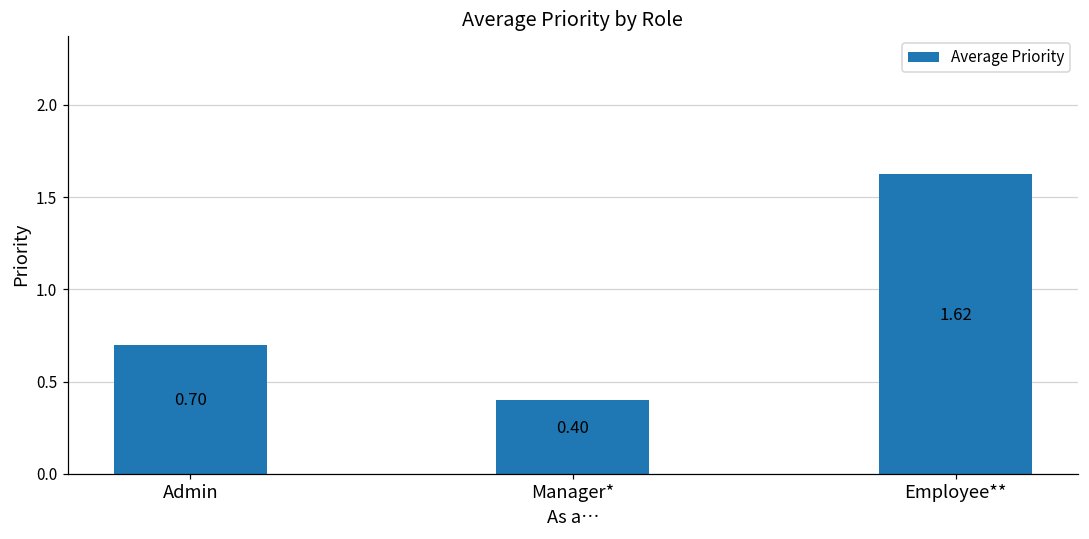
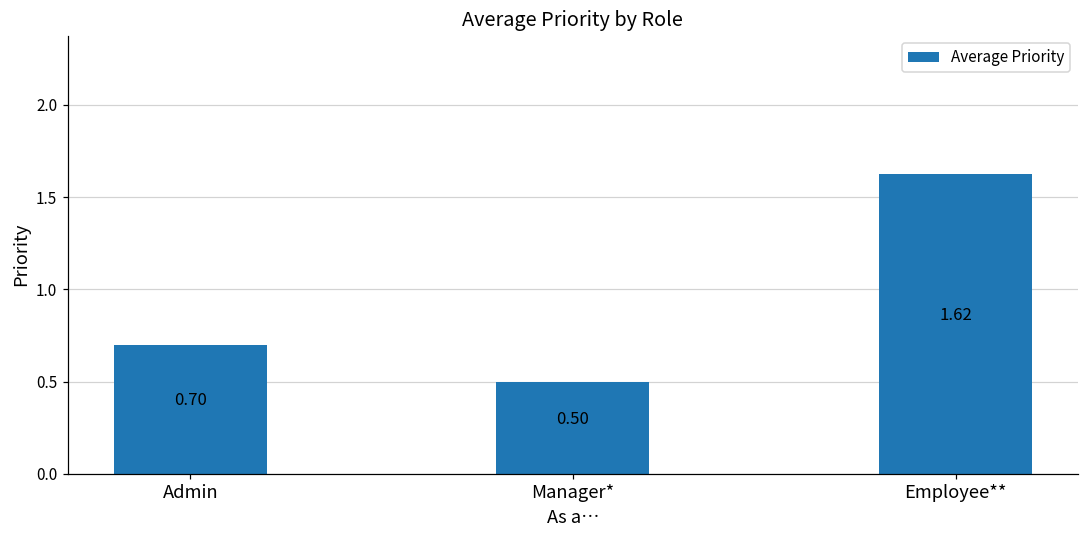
Manager*: 0.40 -> 0.50
